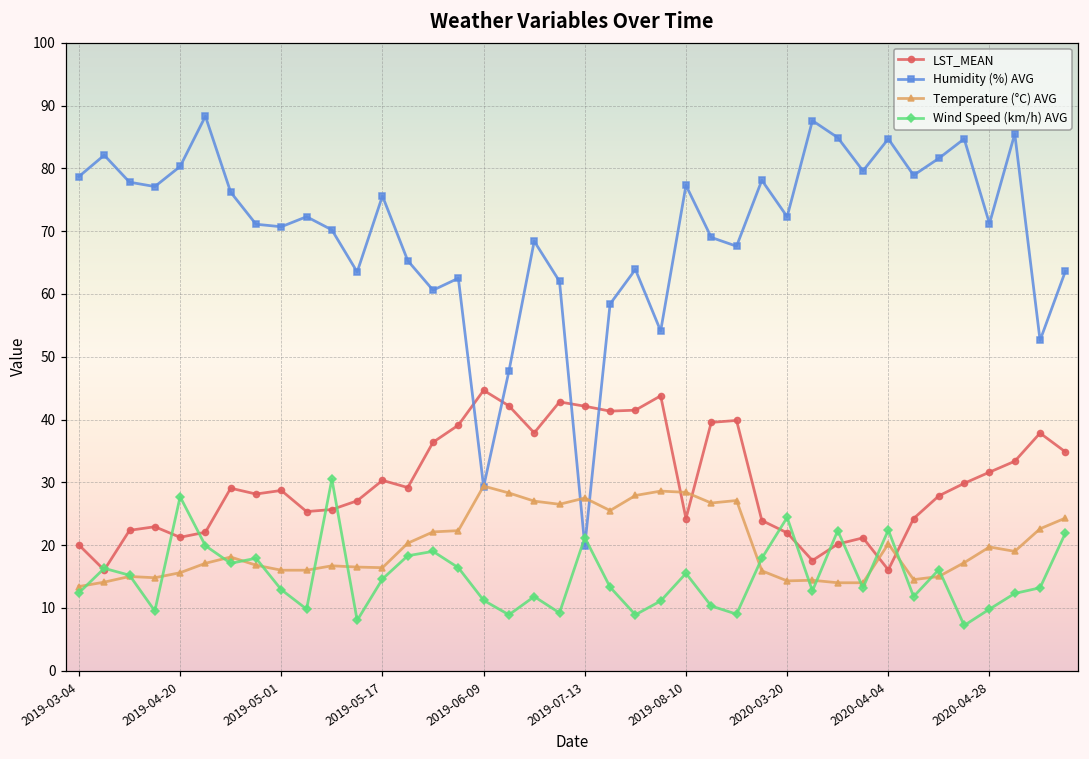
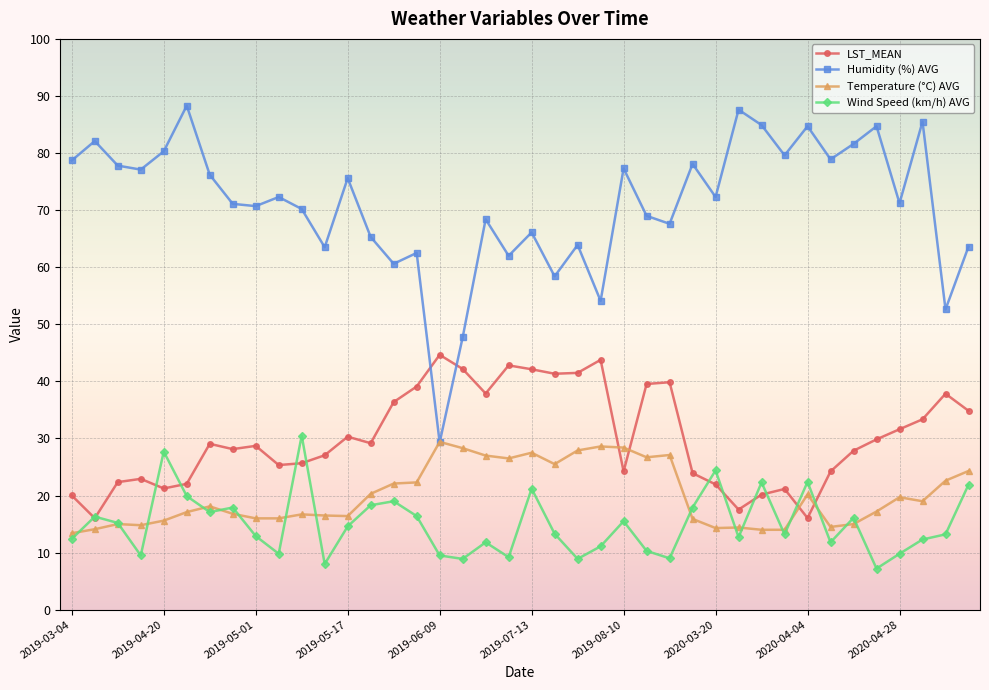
Wind Speed (km/h) AVG, 2019-06-09: 11 -> 10
Humidity (%) AVG, 2019-07-13: 20 -> 66
